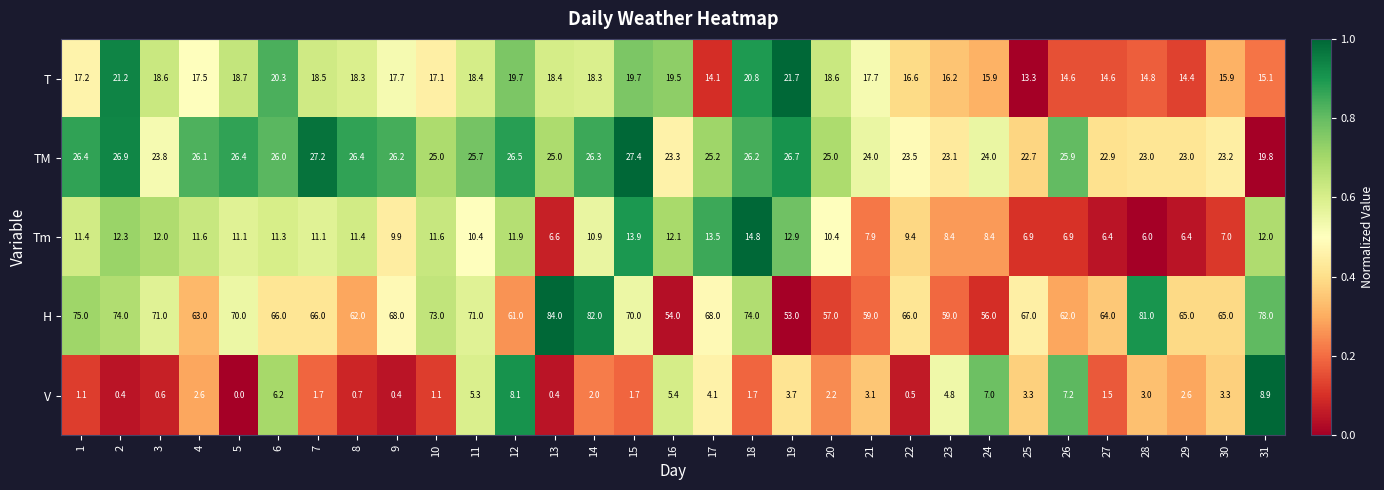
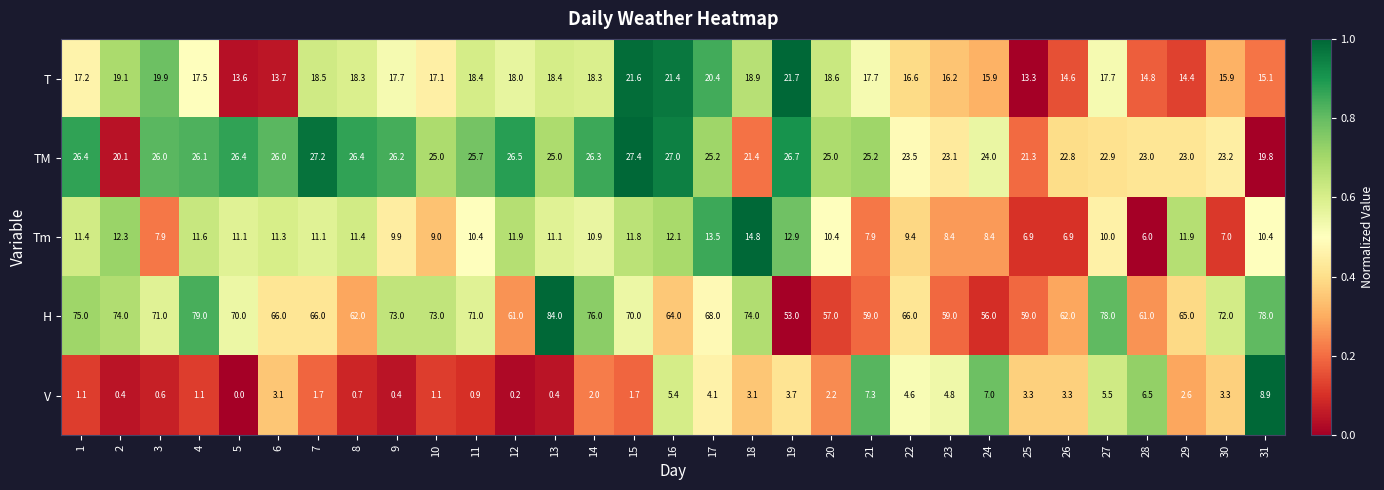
T, 2: 21.2 -> 19.1
T, 3: 18.6 -> 19.9
T, 5: 18.7 -> 13.6
T, 6: 20.3 -> 13.7
T, 12: 19.7 -> 18.0
T, 15: 19.7 -> 21.6
T, 16: 19.5 -> 21.4
T, 17: 14.1 -> 20.4
T, 18: 20.8 -> 18.9
T, 27: 14.6 -> 17.7
TM, 2: 26.9 -> 20.1
TM, 3: 23.8 -> 26.0
TM, 16: 23.3 -> 27.0
TM, 18: 26.2 -> 21.4
TM, 21: 24.0 -> 25.2
TM, 25: 22.7 -> 21.3
TM, 26: 25.9 -> 22.8
Tm, 3: 12.0 -> 7.9
Tm, 10: 11.6 -> 9.0
Tm, 13: 6.6 -> 11.1
Tm, 15: 13.9 -> 11.8
Tm, 27: 6.4 -> 10.0
Tm, 29: 6.4 -> 11.9
Tm, 31: 12.0 -> 10.4
H, 4: 63.0 -> 79.0
H, 9: 68.0 -> 73.0
H, 14: 82.0 -> 76.0
H, 16: 54.0 -> 64.0
H, 25: 67.0 -> 59.0
H, 27: 64.0 -> 78.0
H, 28: 81.0 -> 61.0
H, 30: 65.0 -> 72.0
V, 4: 2.6 -> 1.1
V, 6: 6.2 -> 3.1
V, 11: 5.3 -> 0.9
V, 12: 8.1 -> 0.2
V, 18: 1.7 -> 3.1
V, 21: 3.1 -> 7.3
V, 22: 0.5 -> 4.6
V, 26: 7.2 -> 3.3
V, 27: 1.5 -> 5.5
V, 28: 3.0 -> 6.5
